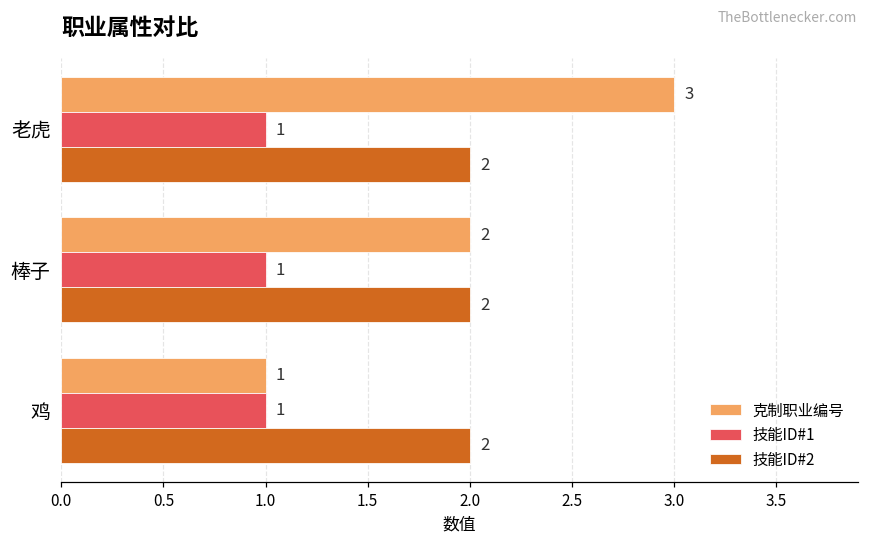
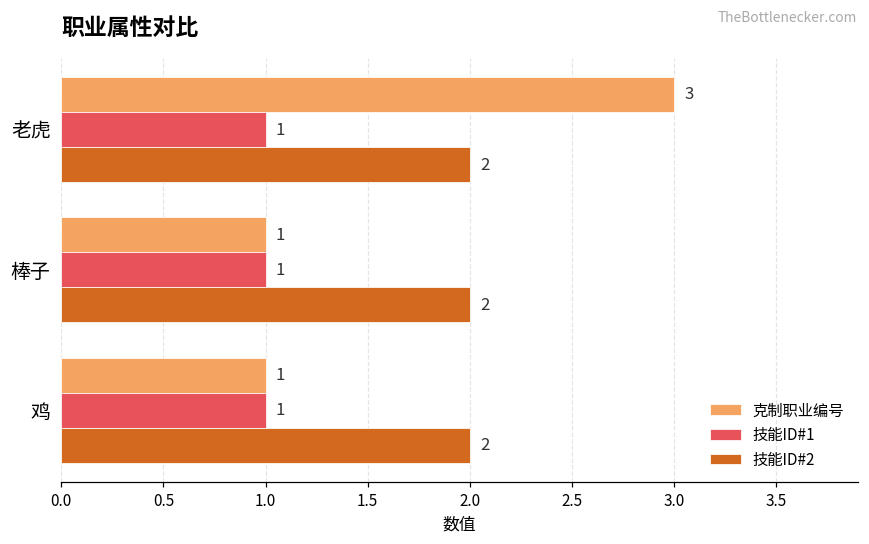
克制职业编号, 棒子: 2 -> 1
